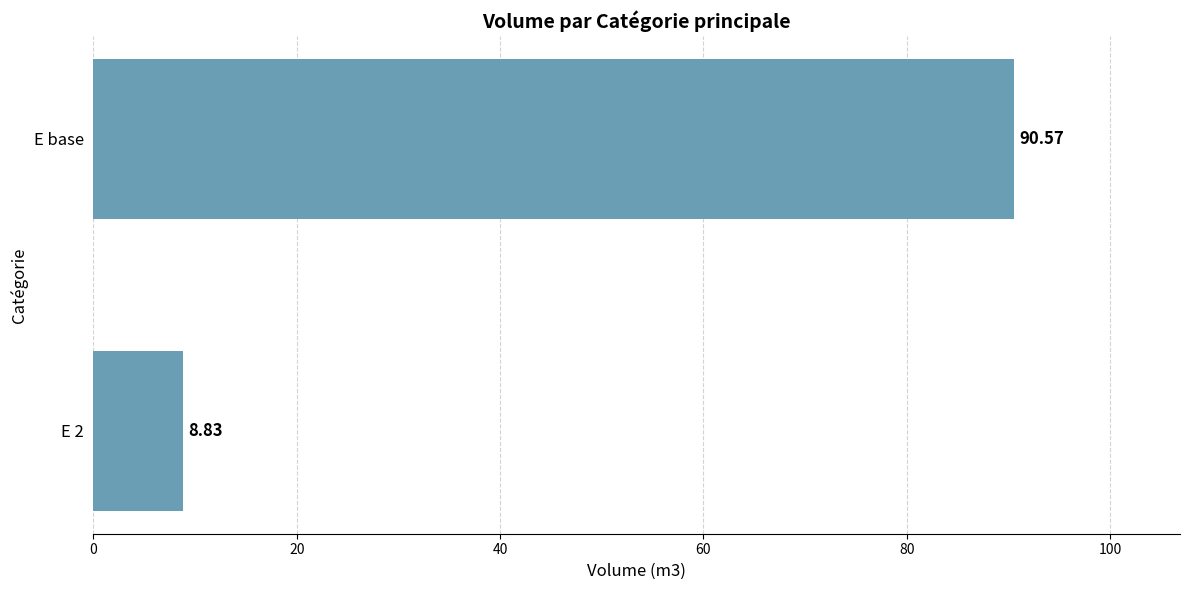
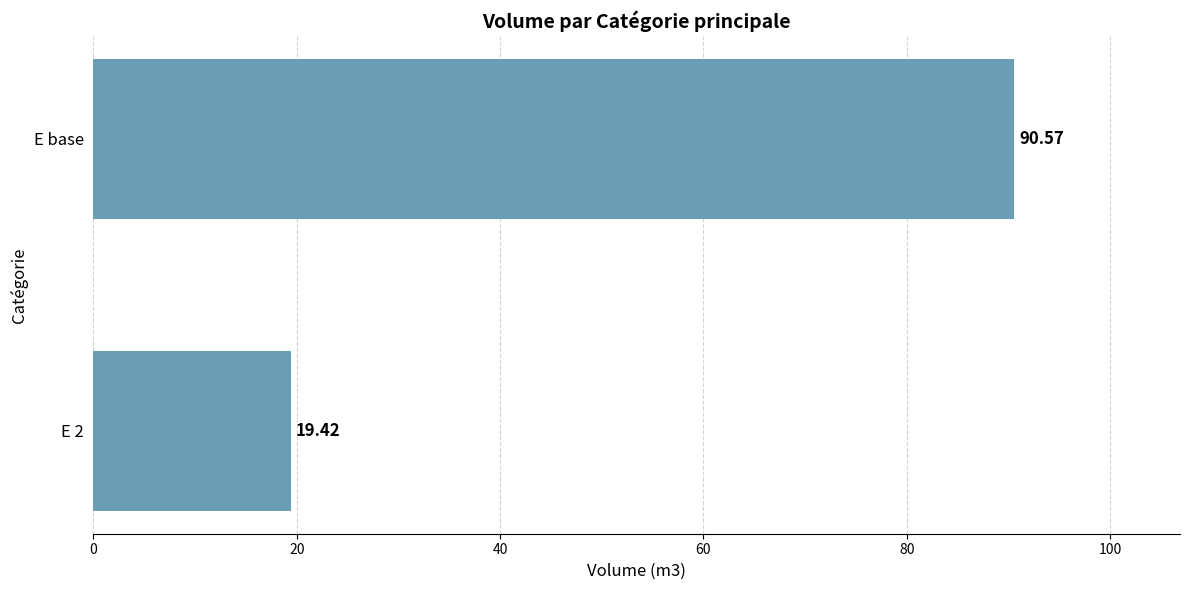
E 2: 8.83 -> 19.42
